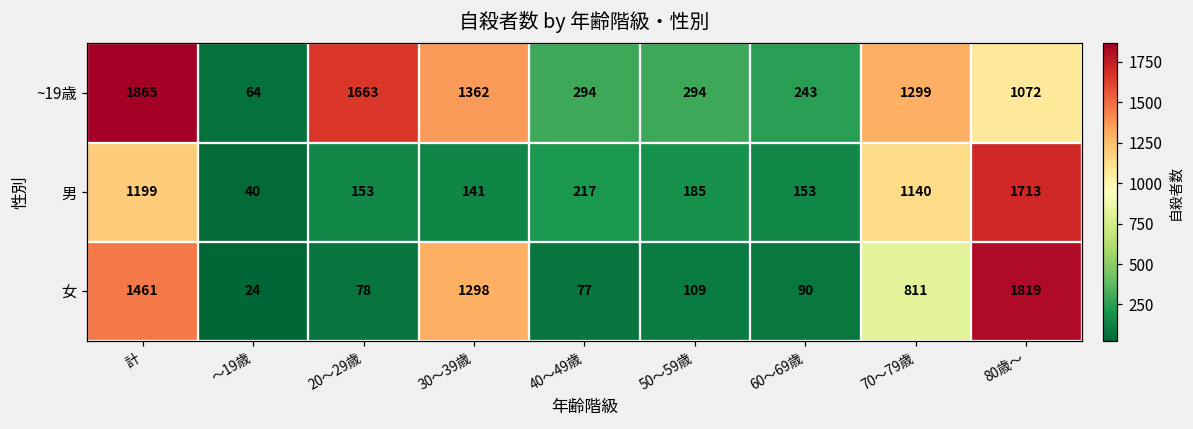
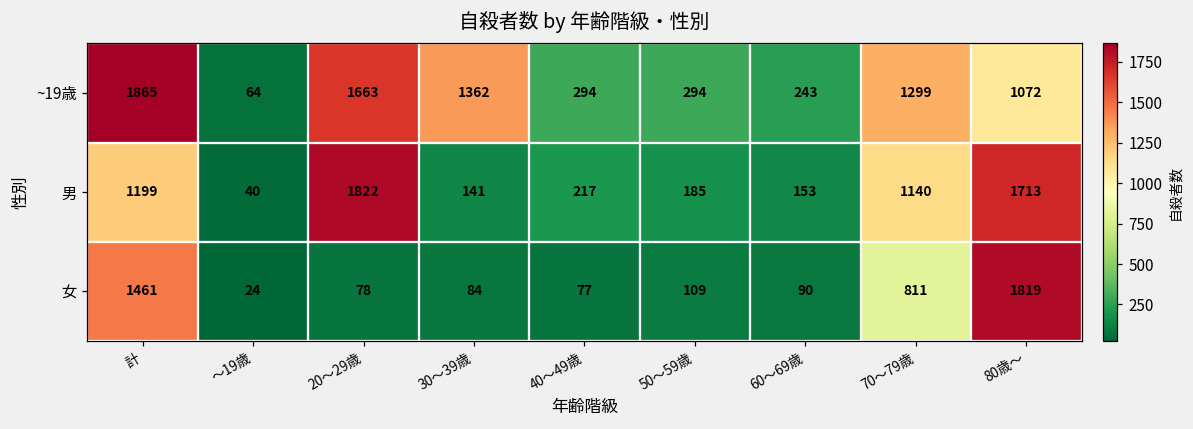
男, 20～29歳: 153 -> 1822
女, 30～39歳: 1298 -> 84
